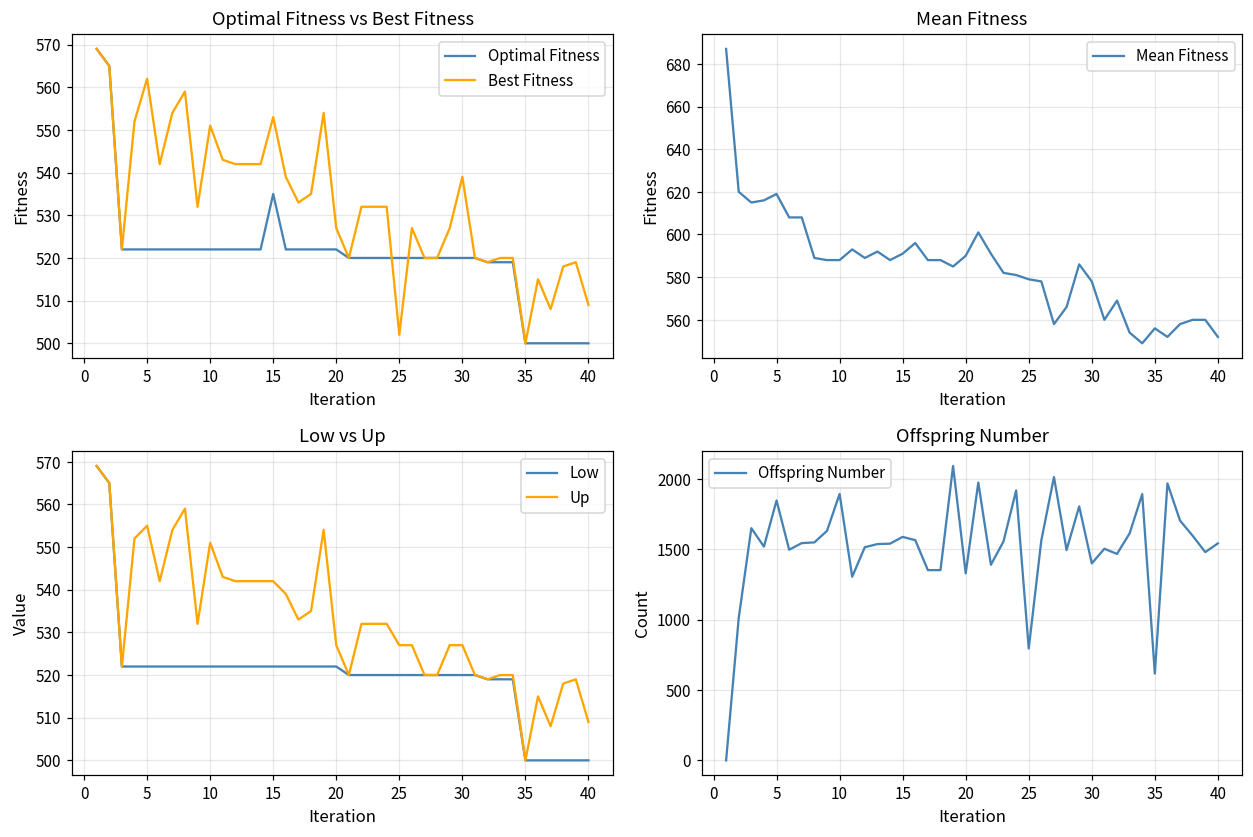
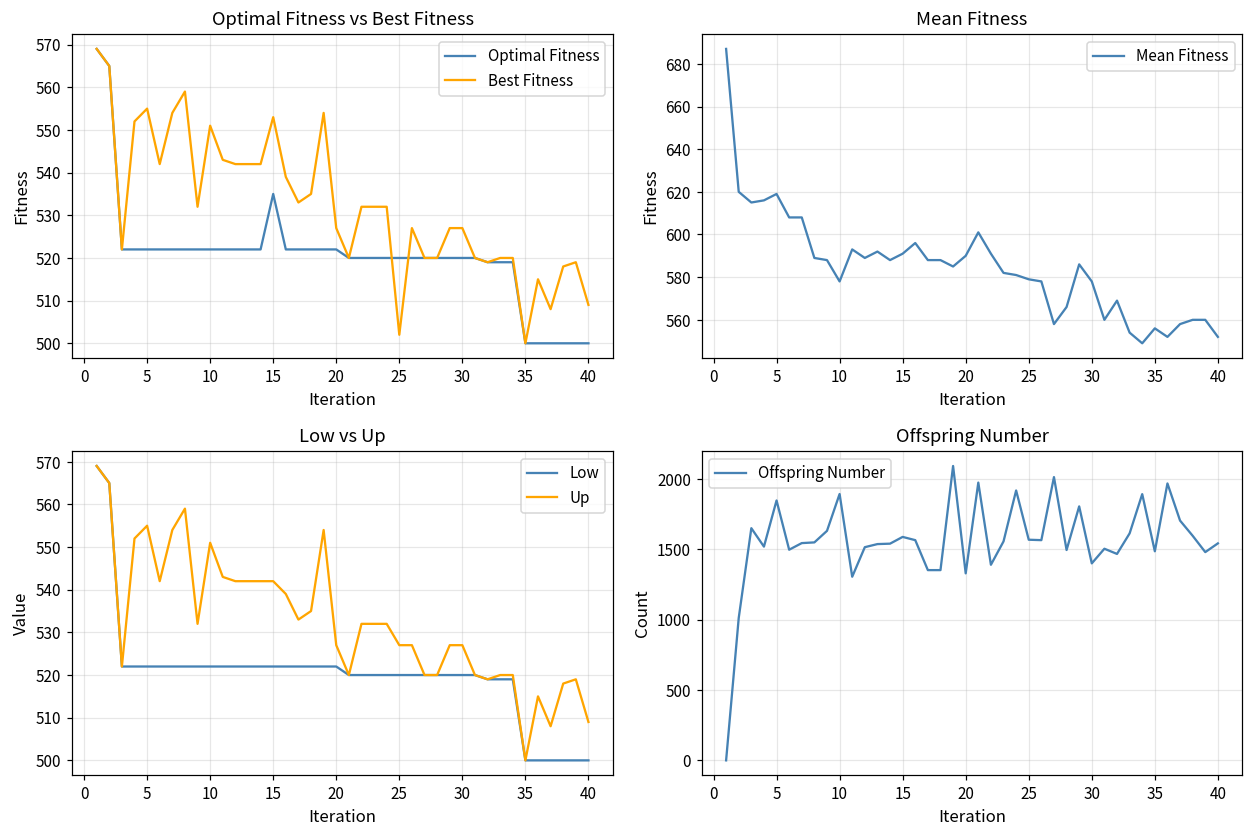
Optimal Fitness vs Best Fitness, Best Fitness, 5: 562 -> 555
Optimal Fitness vs Best Fitness, Best Fitness, 30: 539 -> 527
Mean Fitness, 10: 588 -> 578
Offspring Number, 25: 800 -> 1570
Offspring Number, 35: 620 -> 1490
